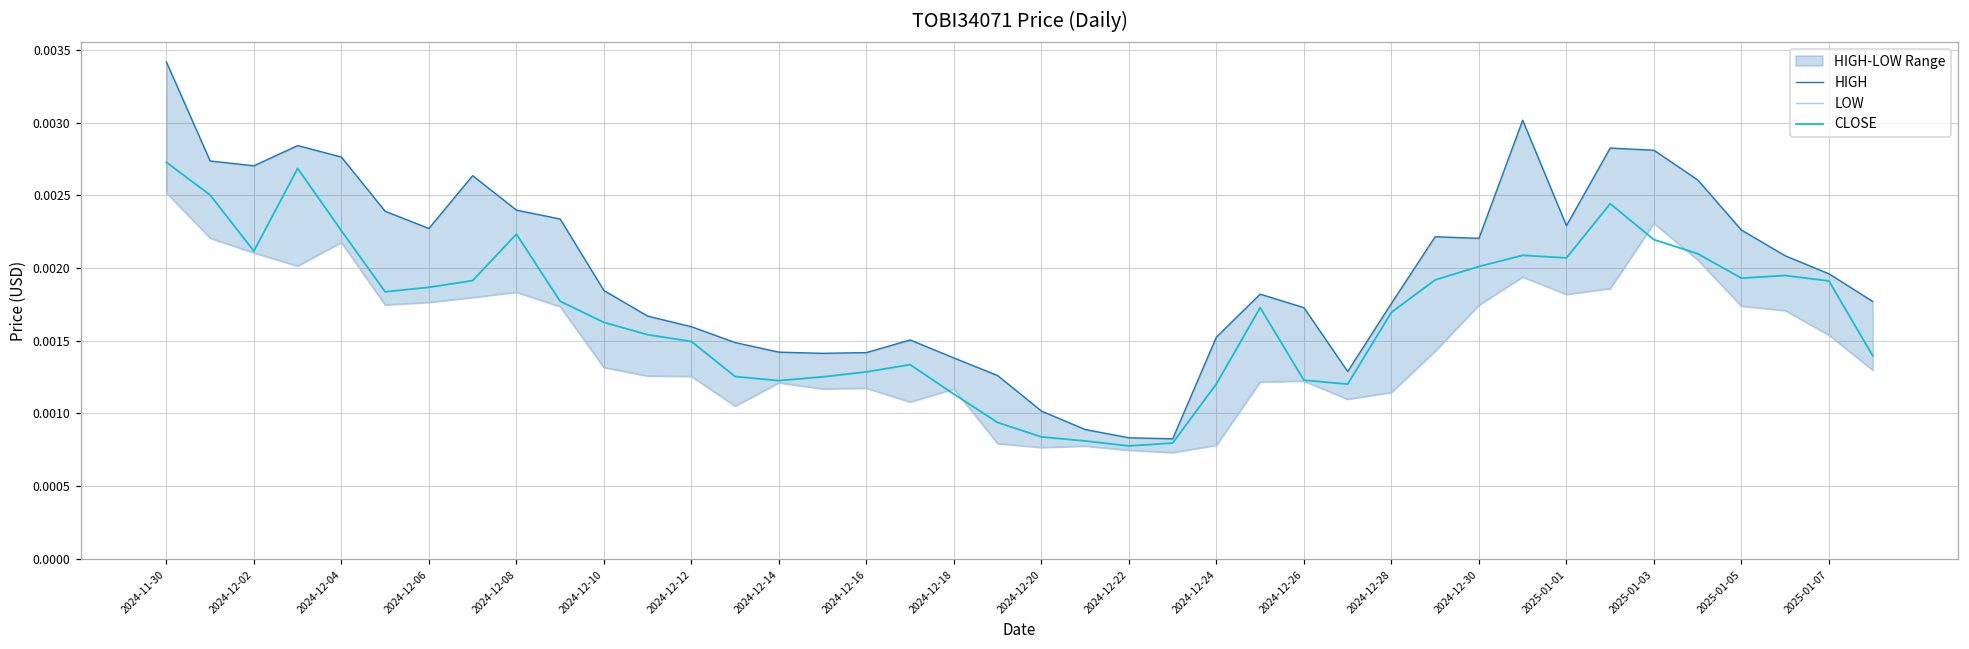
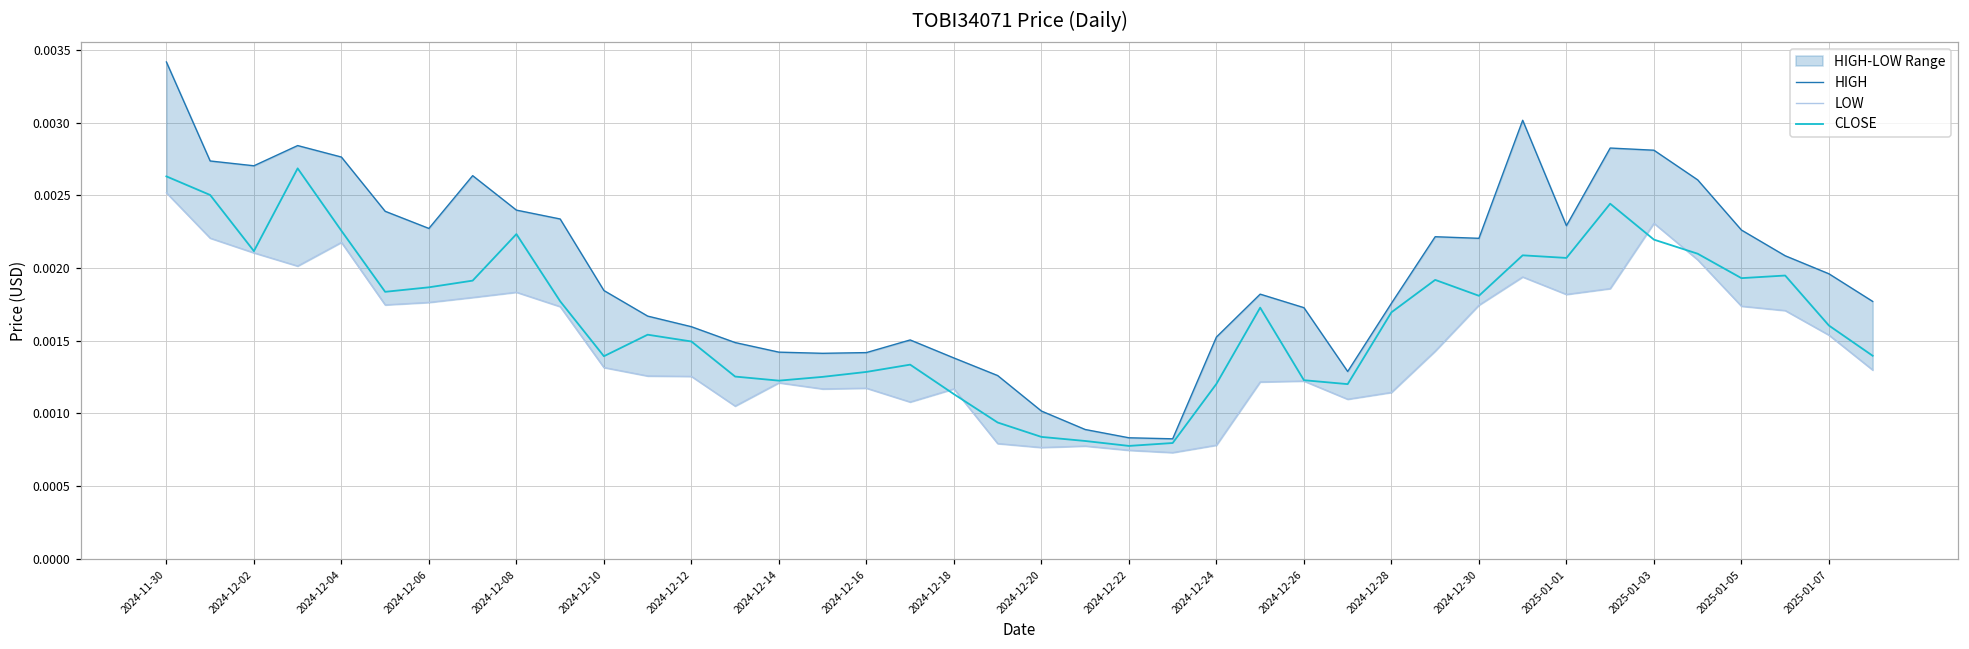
CLOSE, 2024-11-30: 0.00273 -> 0.00263
CLOSE, 2024-12-10: 0.00163 -> 0.00139
CLOSE, 2024-12-30: 0.00201 -> 0.00181
CLOSE, 2025-01-07: 0.00191 -> 0.00160
